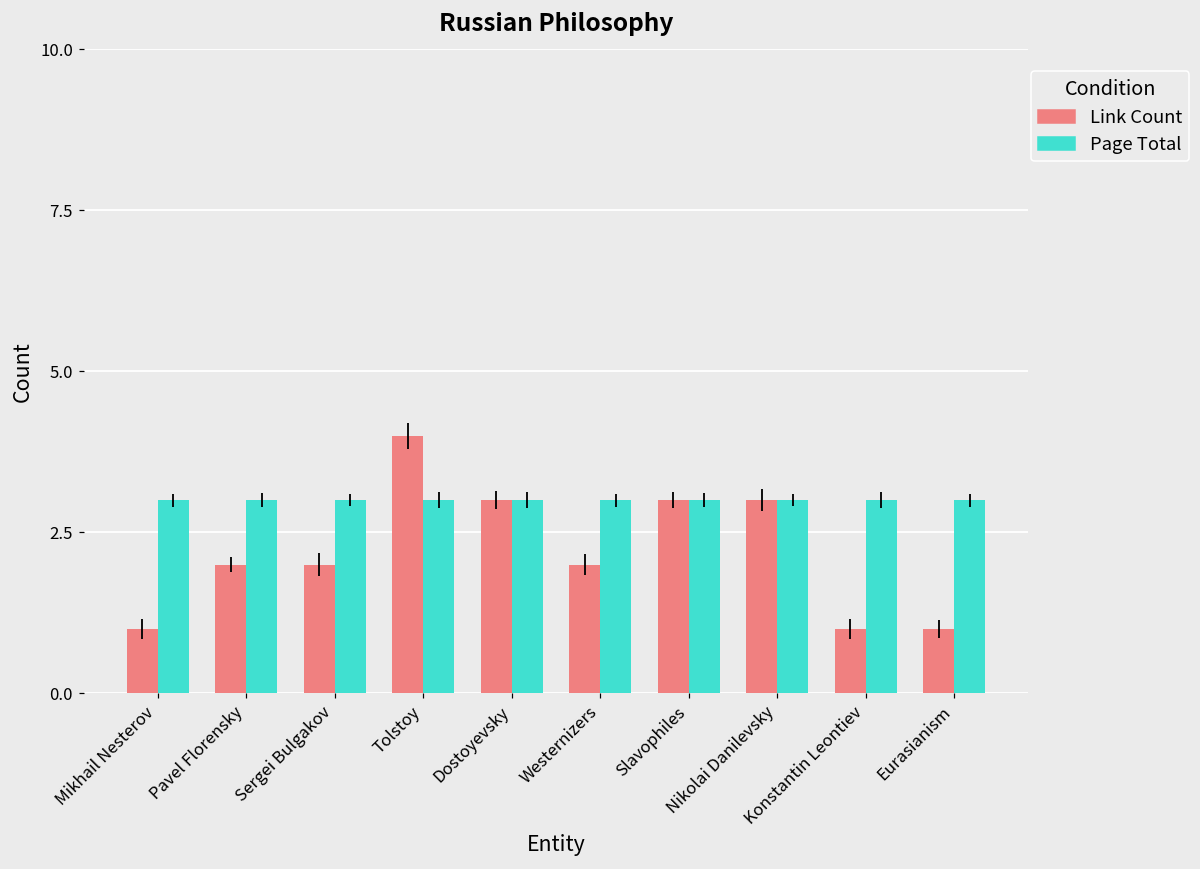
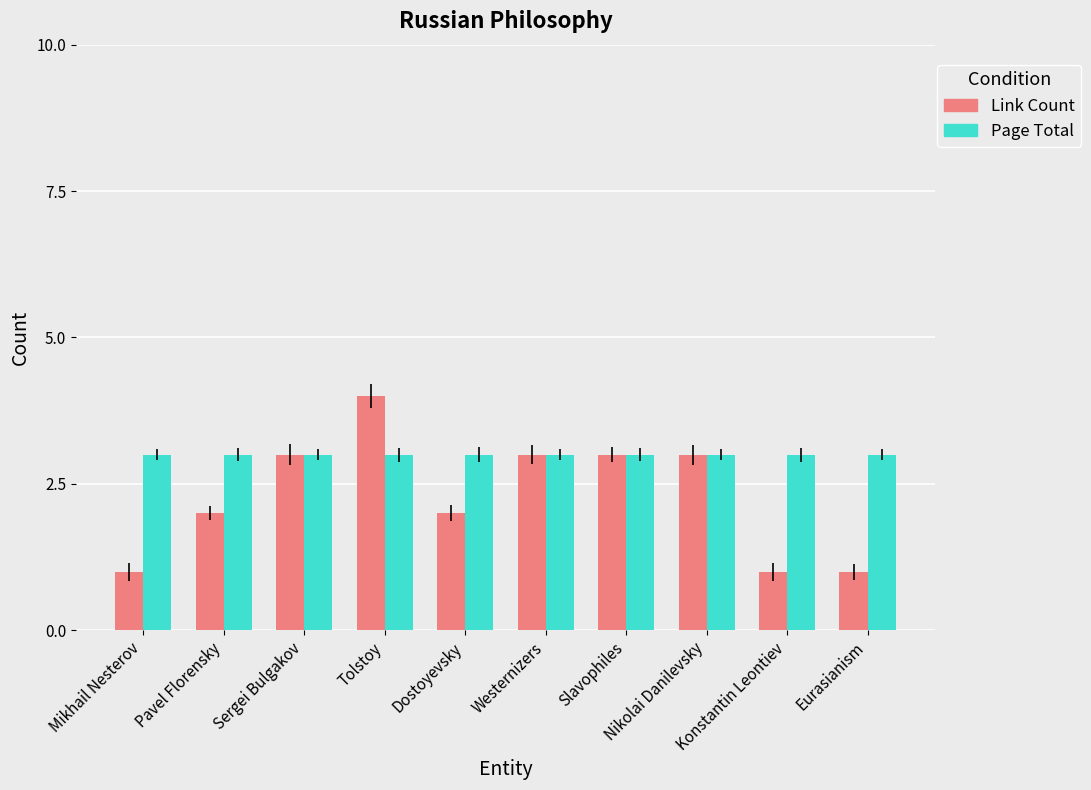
Link Count, Sergei Bulgakov: 2 -> 3
Link Count, Dostoyevsky: 3 -> 2
Link Count, Westernizers: 2 -> 3
